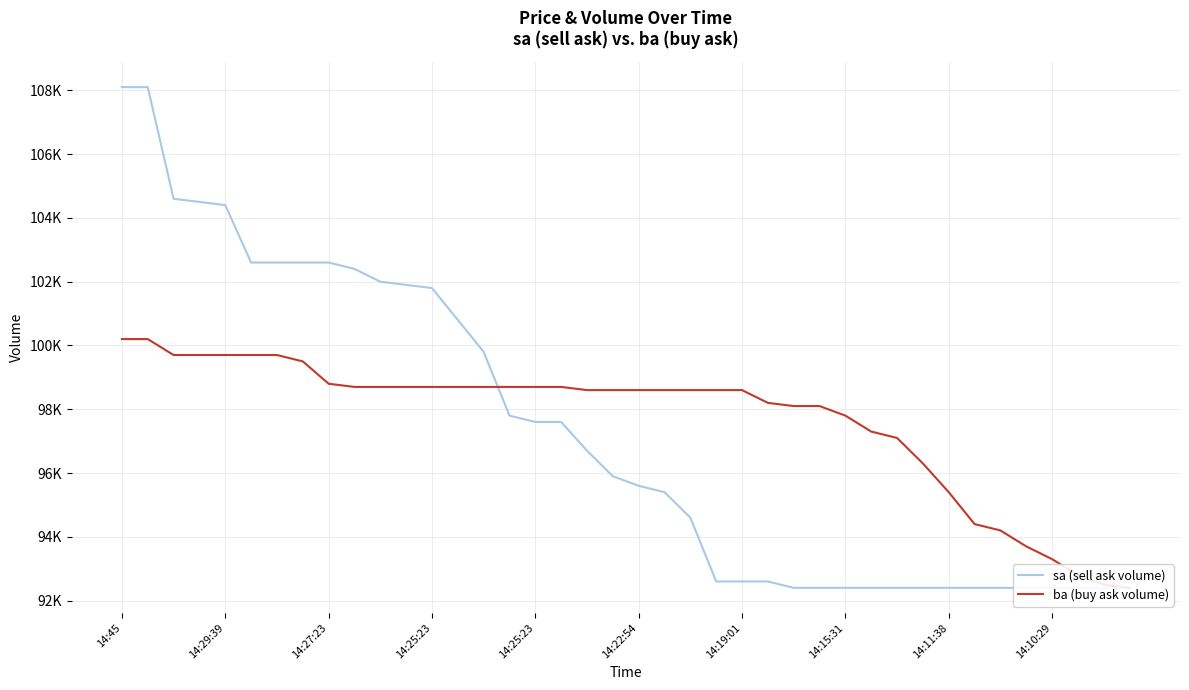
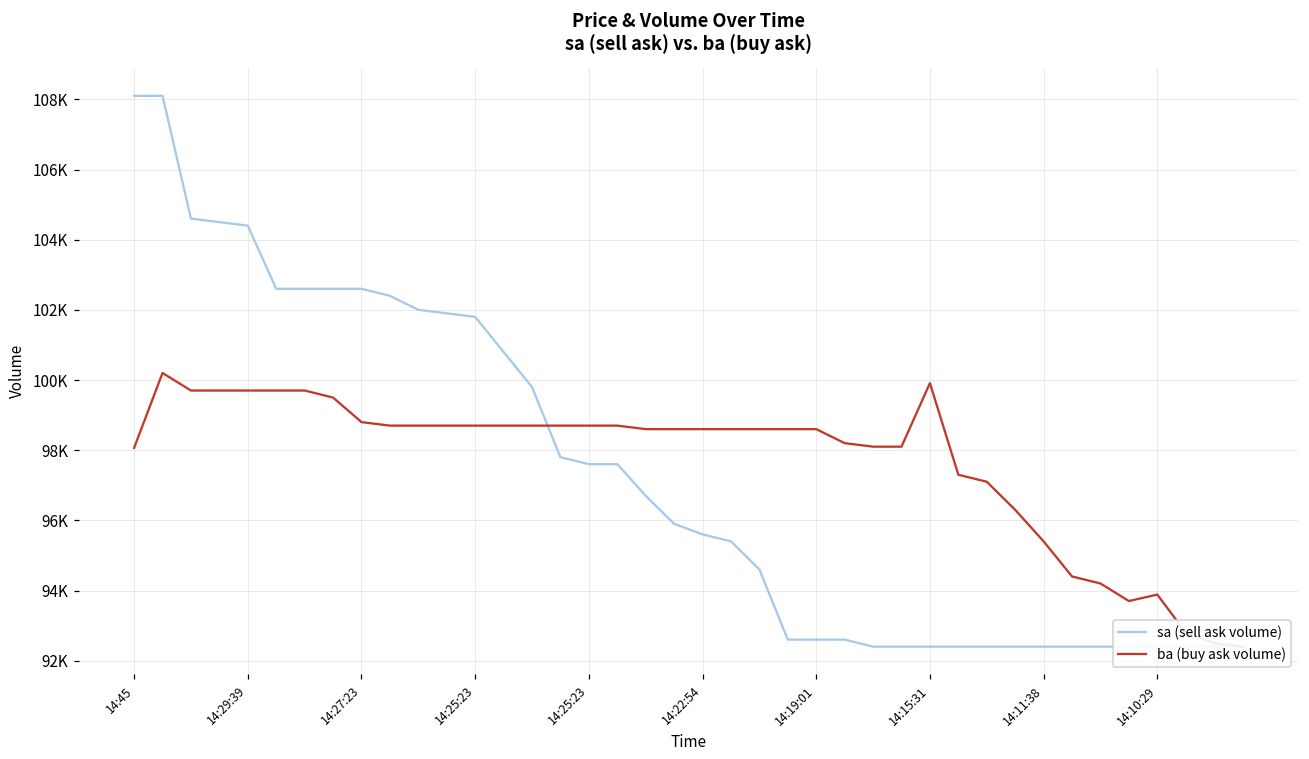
ba (buy ask volume), 14:45: 100200 -> 98100
ba (buy ask volume), 14:15:31: 97800 -> 99900
ba (buy ask volume), 14:10:29: 93300 -> 93900
